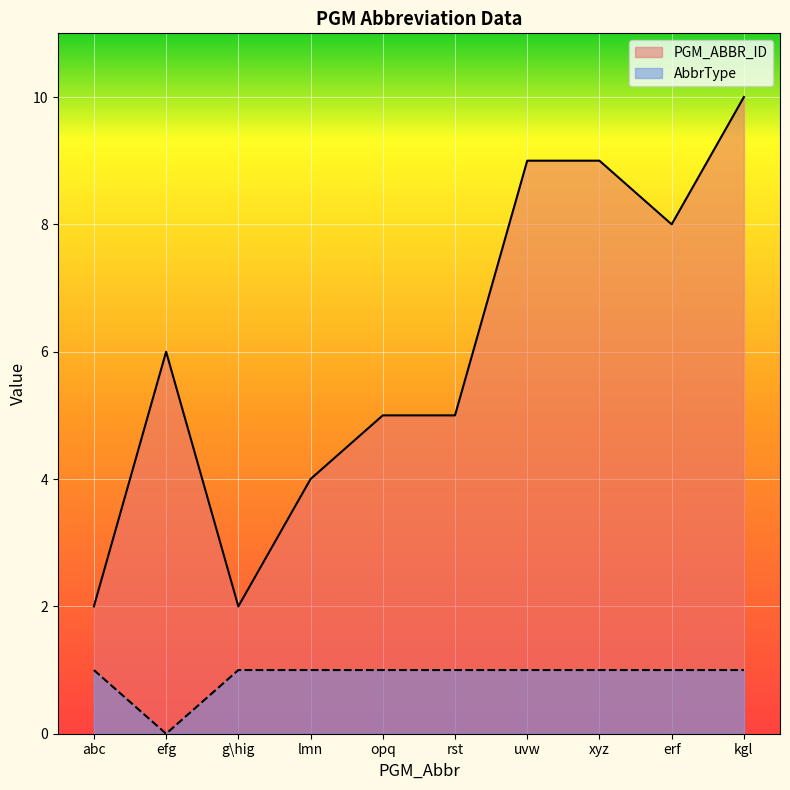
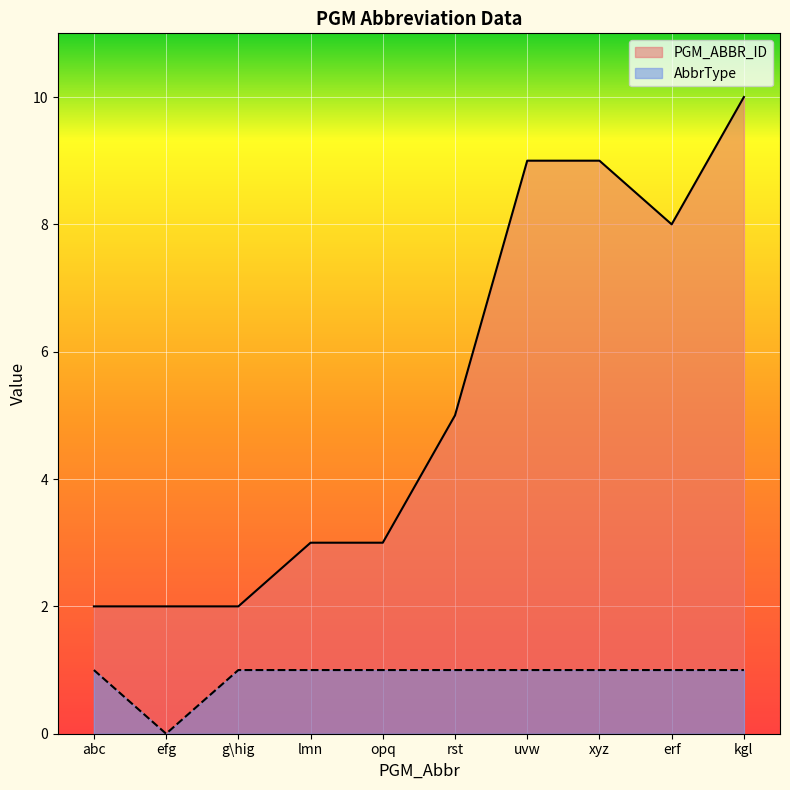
PGM_ABBR_ID, efg: 6 -> 2
PGM_ABBR_ID, lmn: 4 -> 3
PGM_ABBR_ID, opq: 5 -> 3
